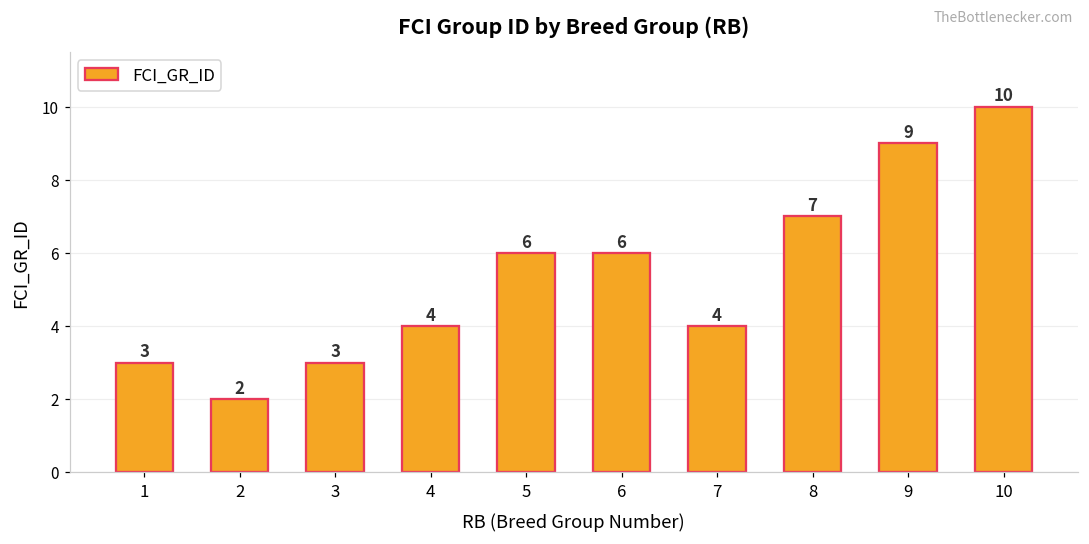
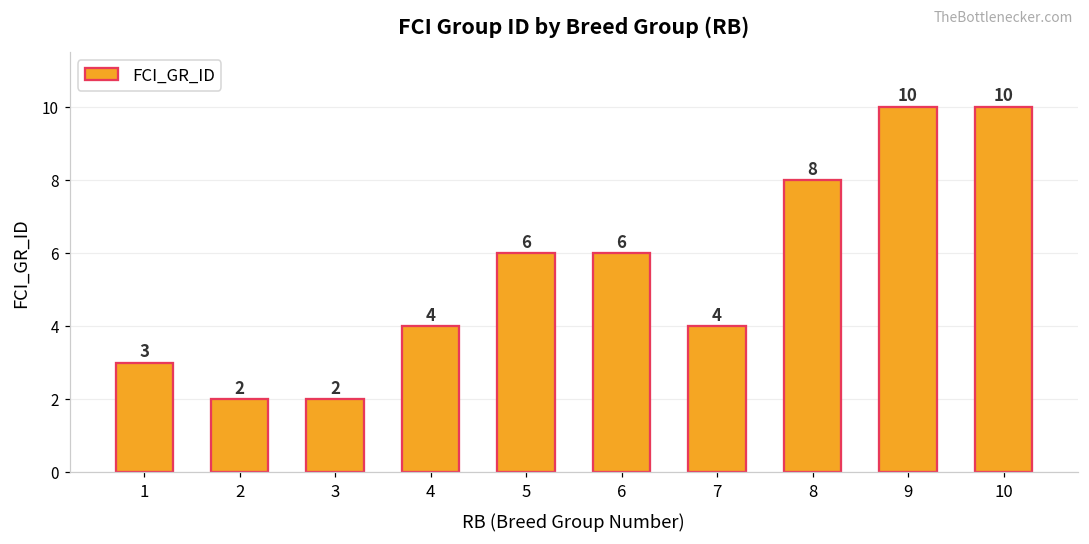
3: 3 -> 2
8: 7 -> 8
9: 9 -> 10
